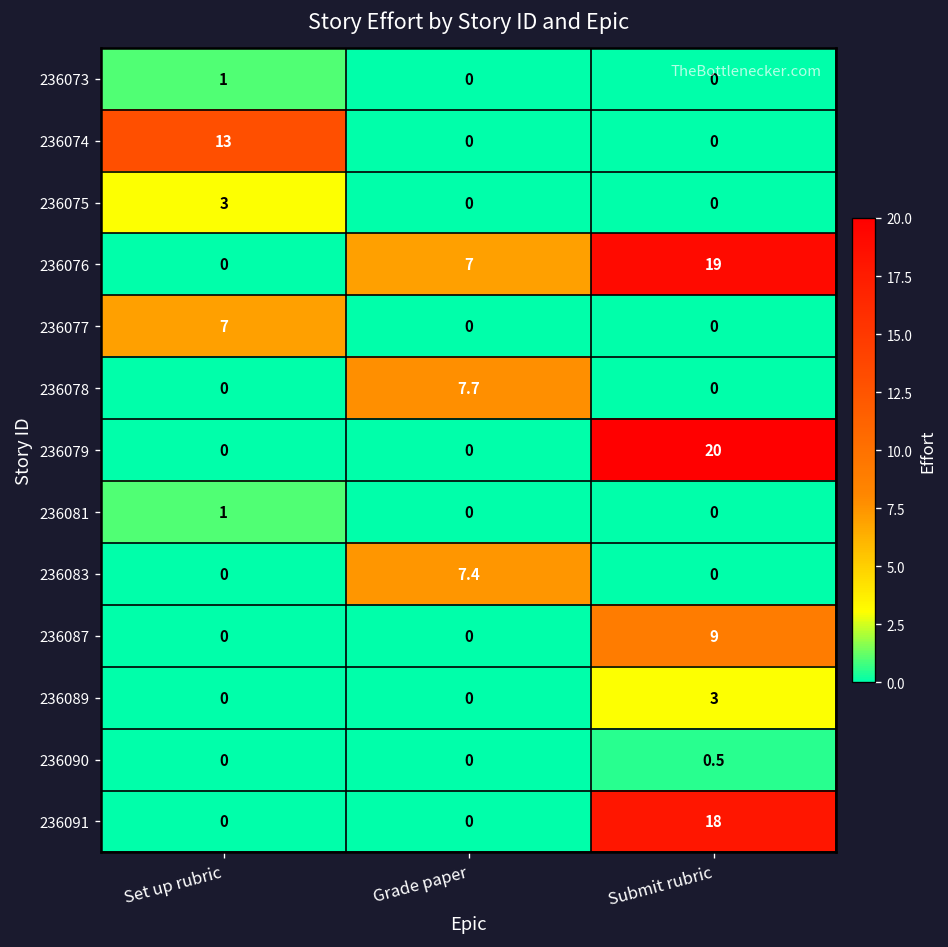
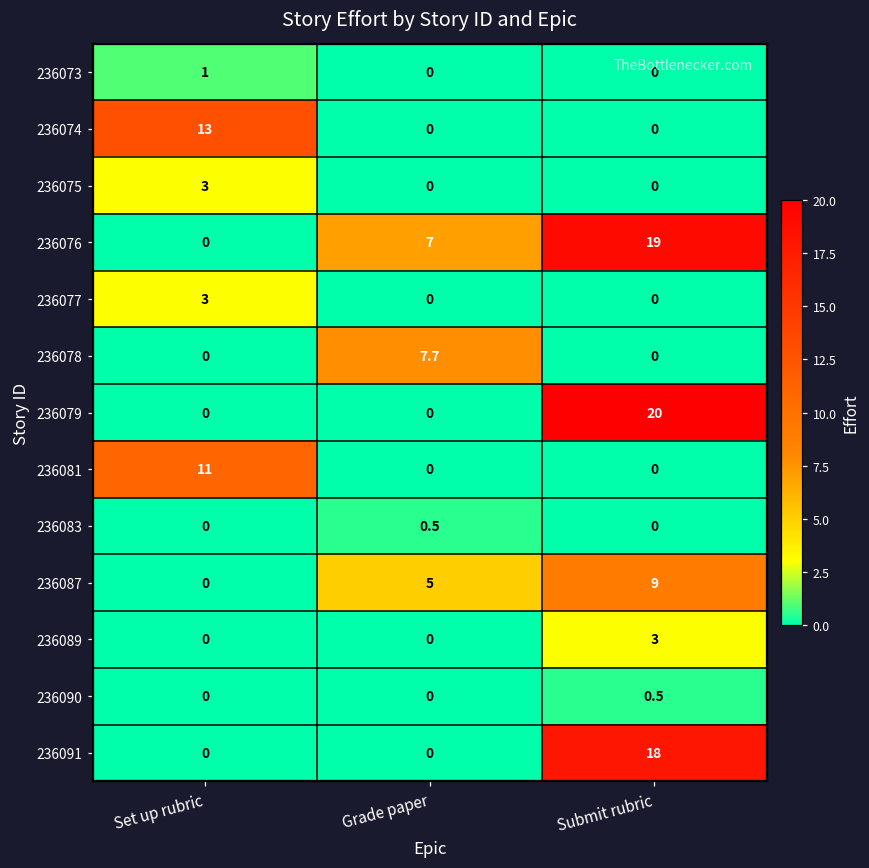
236077, Set up rubric: 7 -> 3
236081, Set up rubric: 1 -> 11
236083, Grade paper: 7.4 -> 0.5
236087, Grade paper: 0 -> 5
